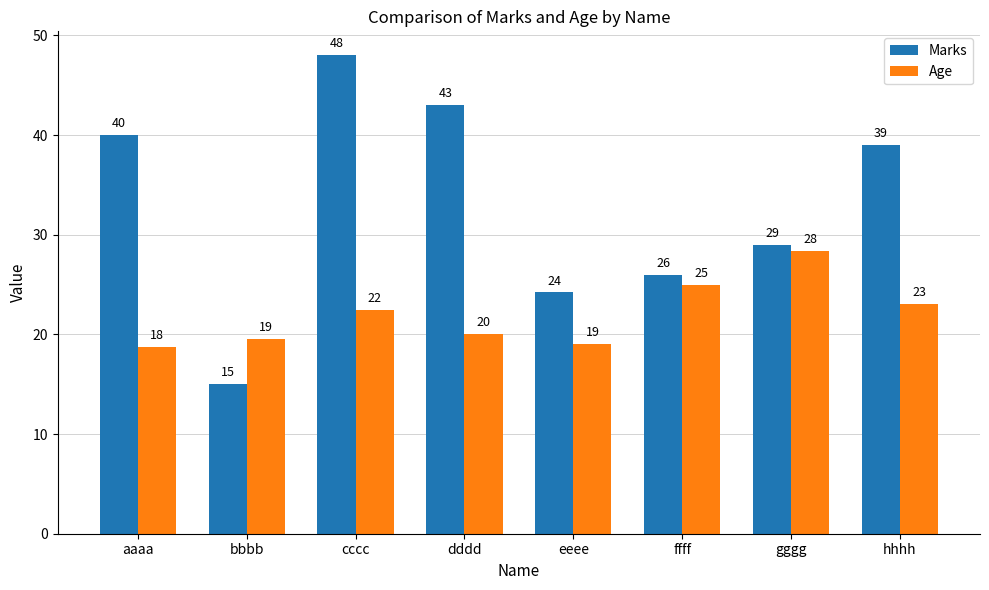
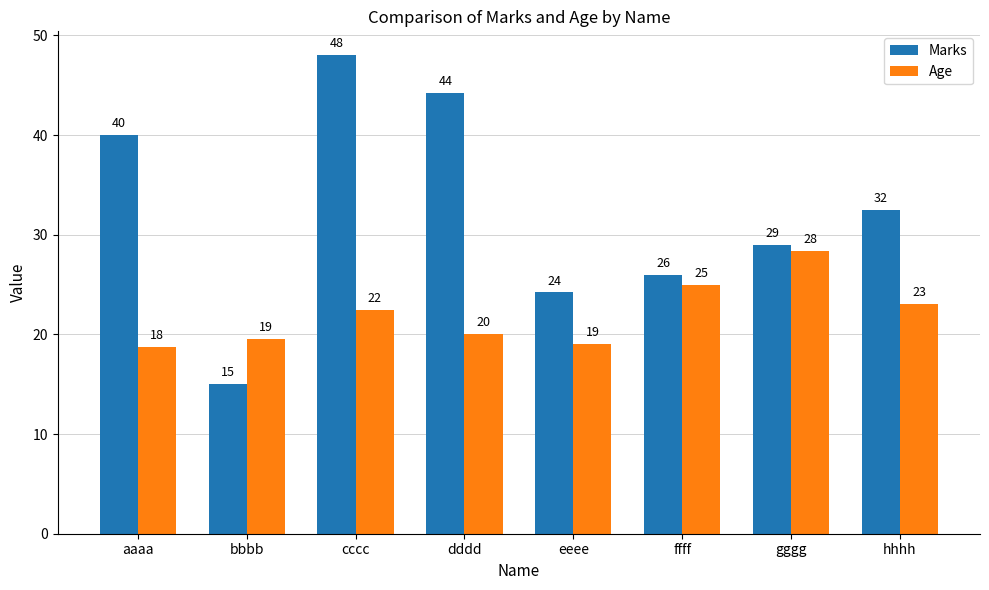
Marks, dddd: 43 -> 44
Marks, hhhh: 39 -> 32
